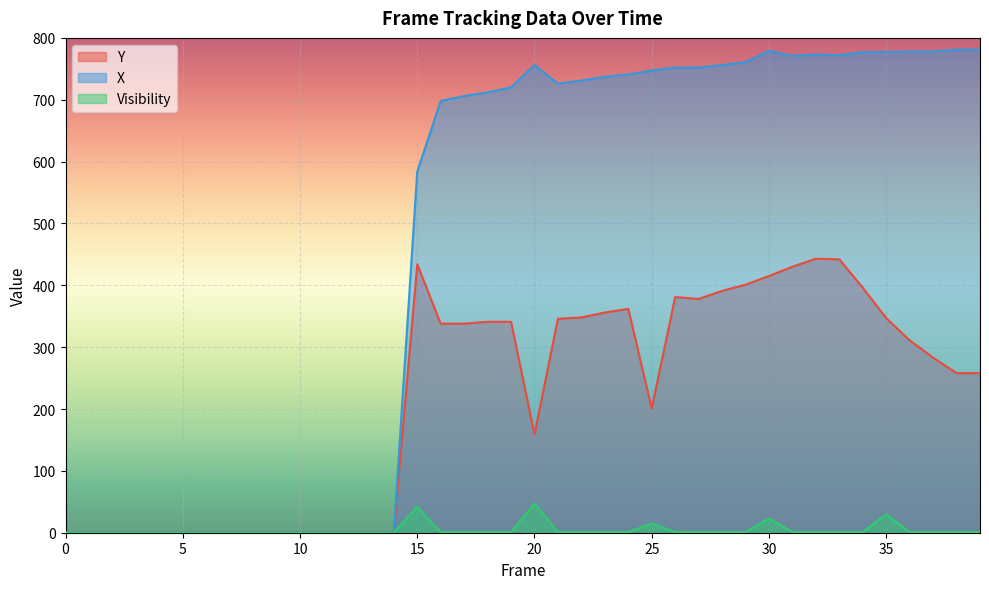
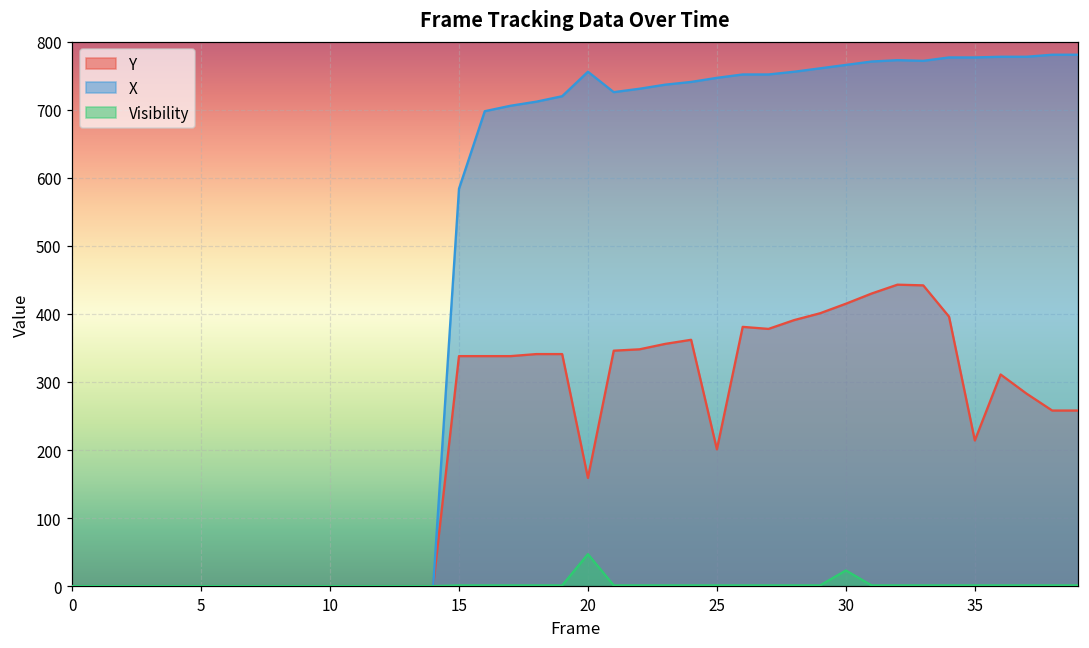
Y, 15: 430 -> 340
Visibility, 15: 40 -> 0
Visibility, 25: 20 -> 0
X, 30: 780 -> 770
Y, 35: 350 -> 210
Visibility, 35: 30 -> 0
